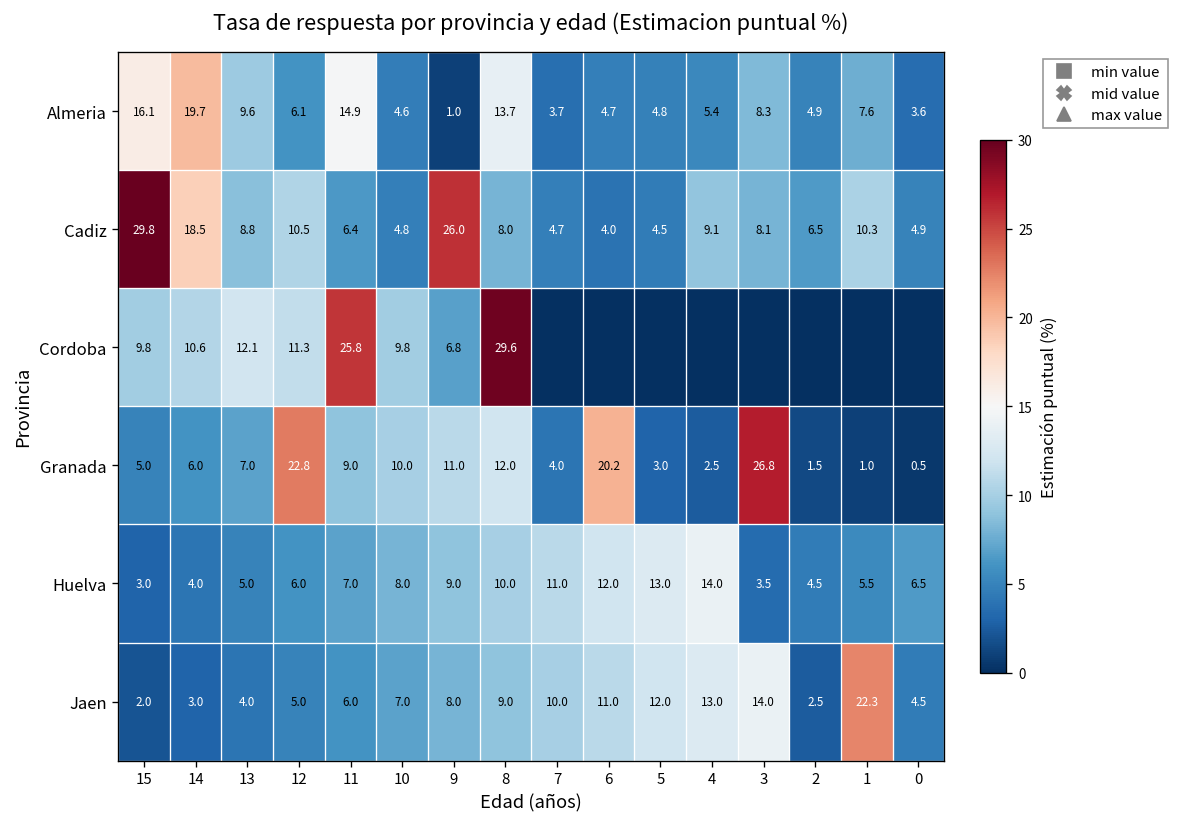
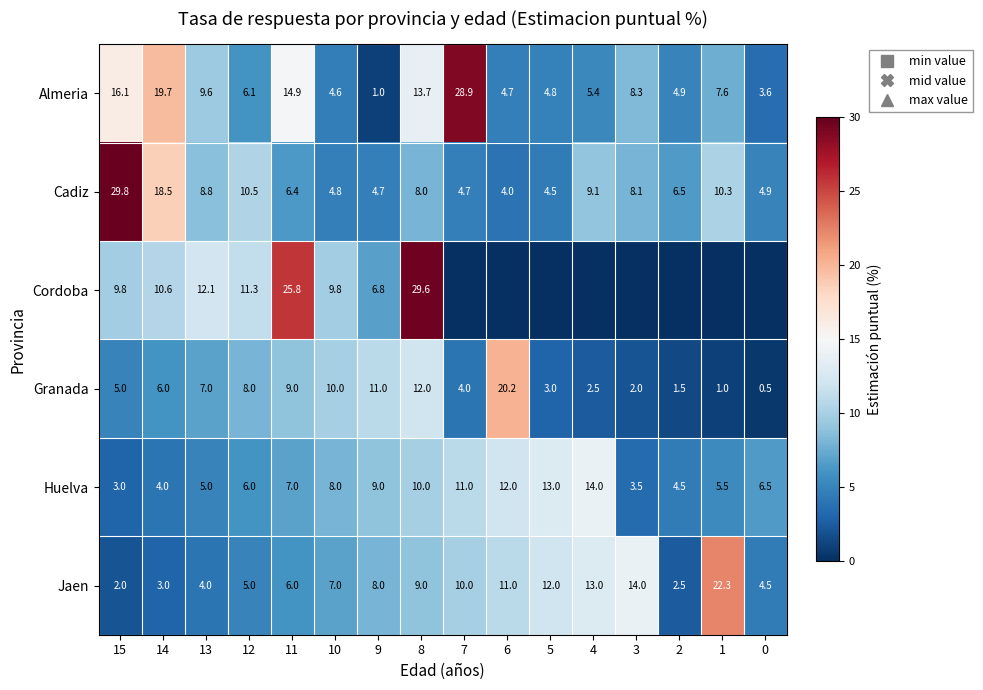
Almeria, 7: 3.7 -> 28.9
Cadiz, 9: 26.0 -> 4.7
Granada, 12: 22.8 -> 8.0
Granada, 3: 26.8 -> 2.0
